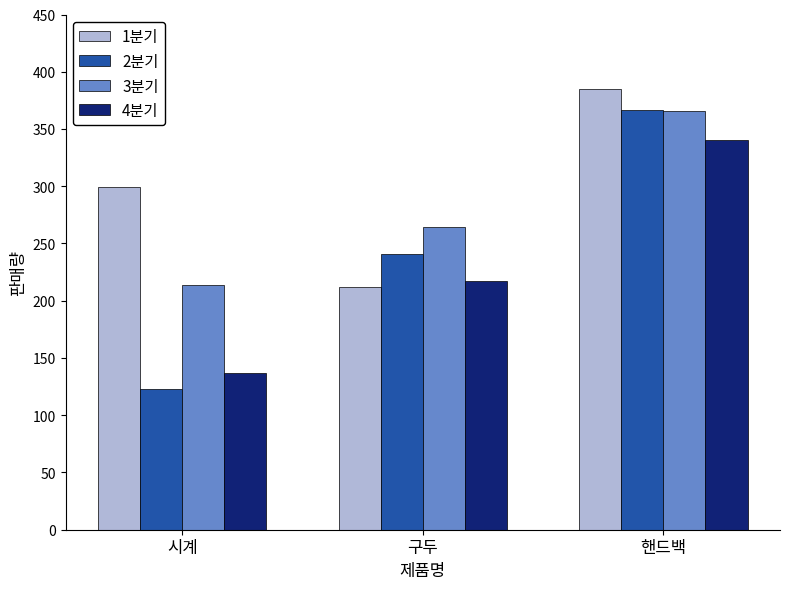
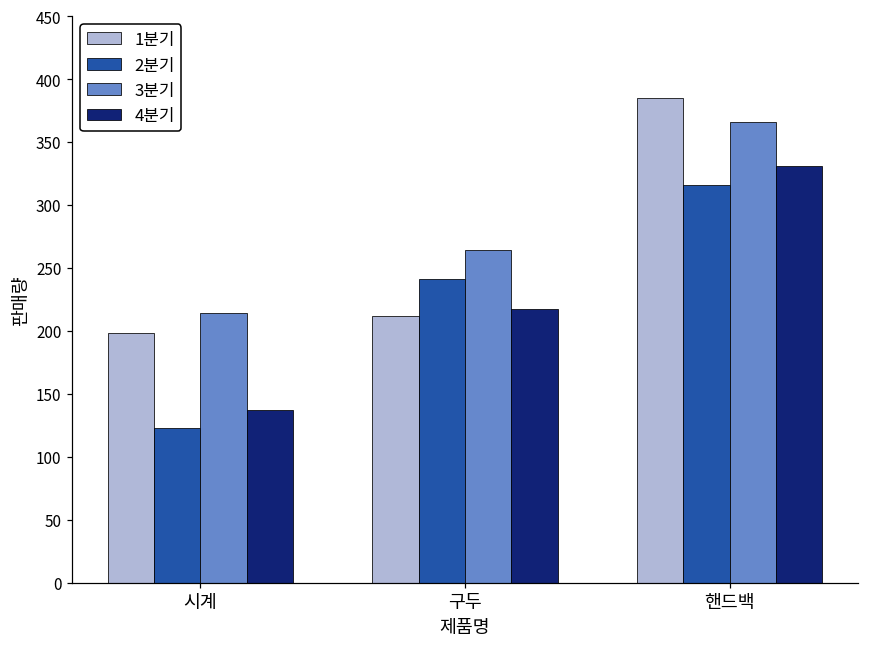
1분기, 시계: 299 -> 198
2분기, 핸드백: 367 -> 316
4분기, 핸드백: 340 -> 331
